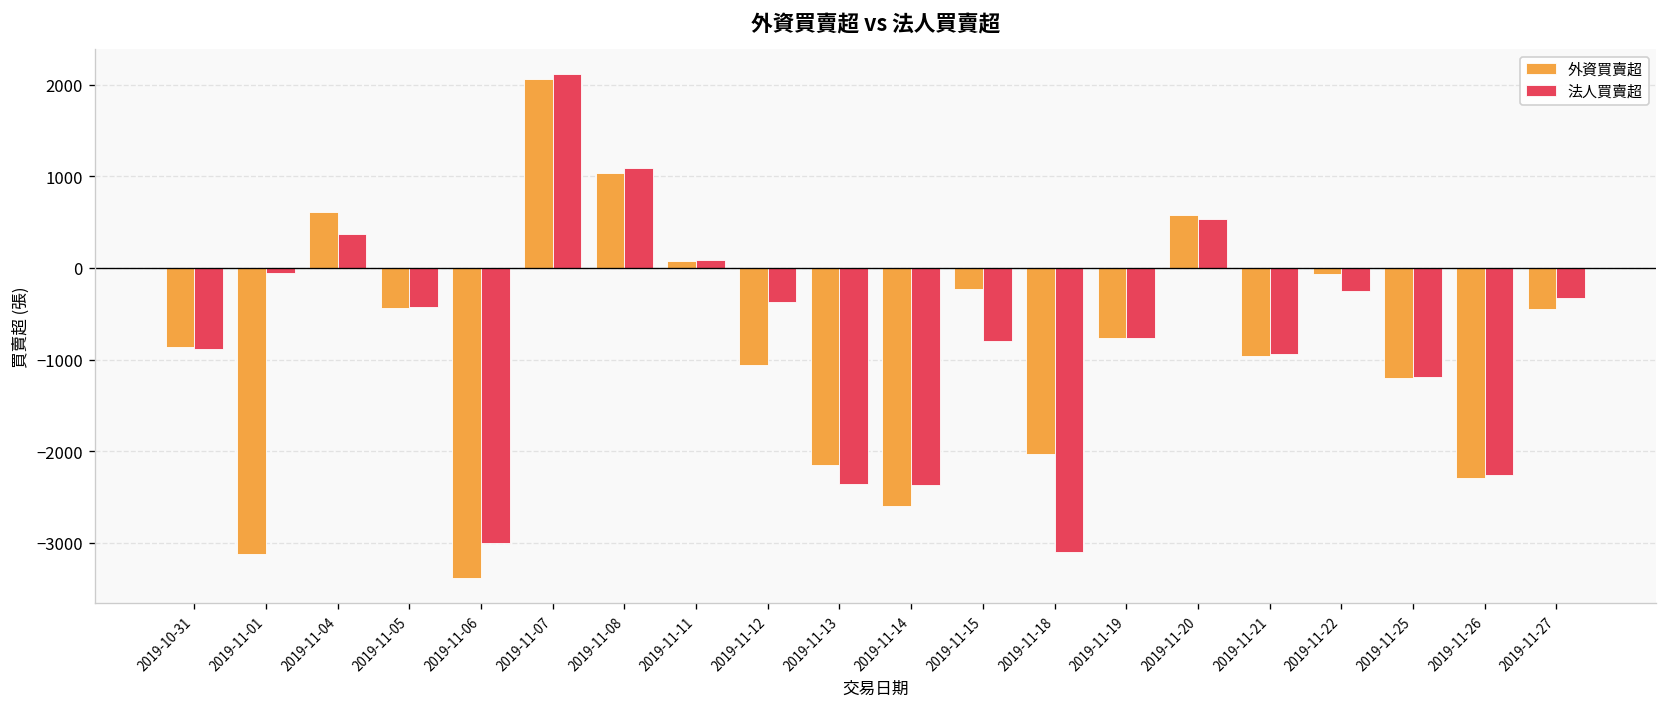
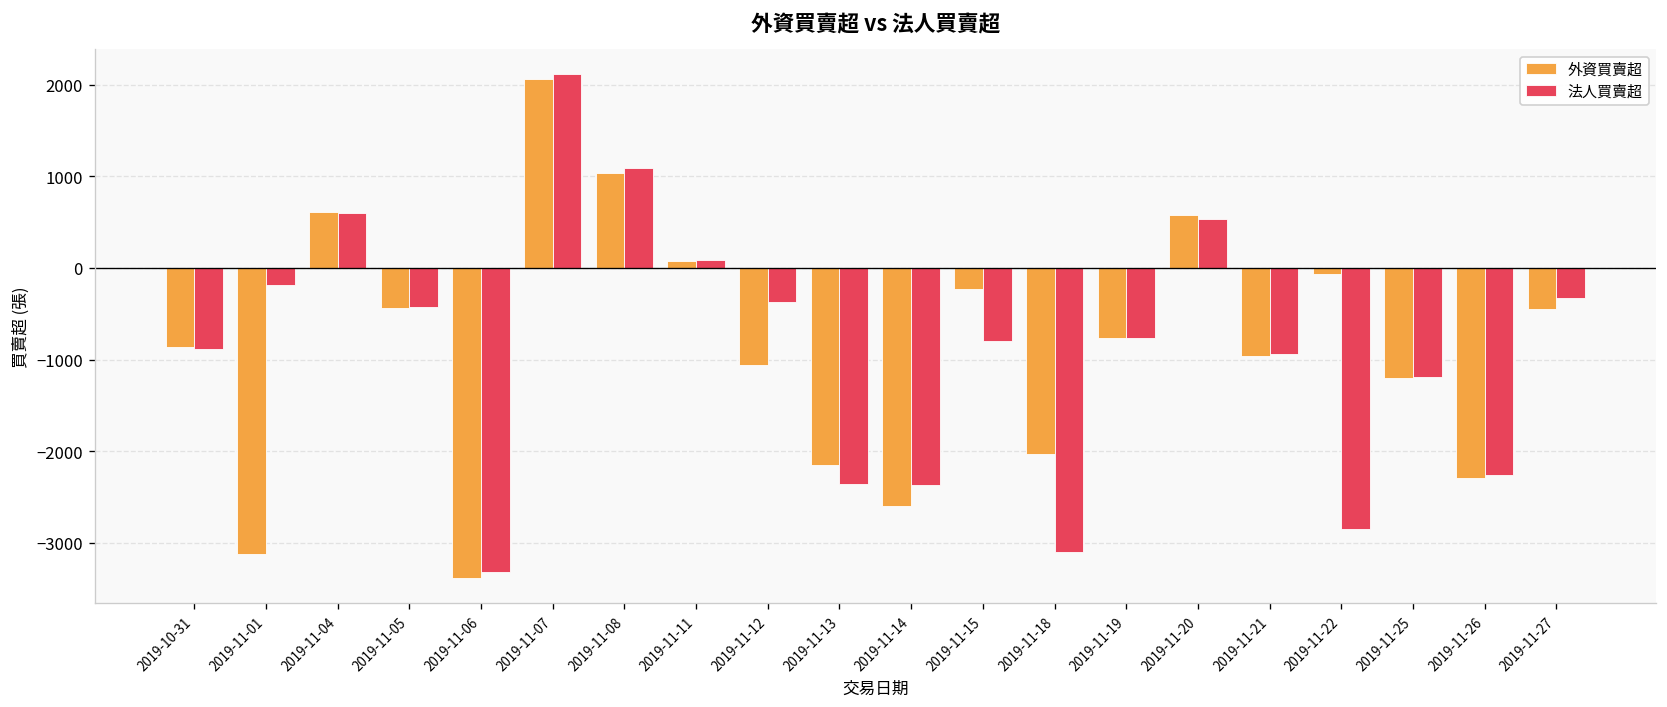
法人買賣超, 2019-11-01: -100 -> -200
法人買賣超, 2019-11-04: 400 -> 600
法人買賣超, 2019-11-06: -3000 -> -3300
法人買賣超, 2019-11-22: -200 -> -2800
